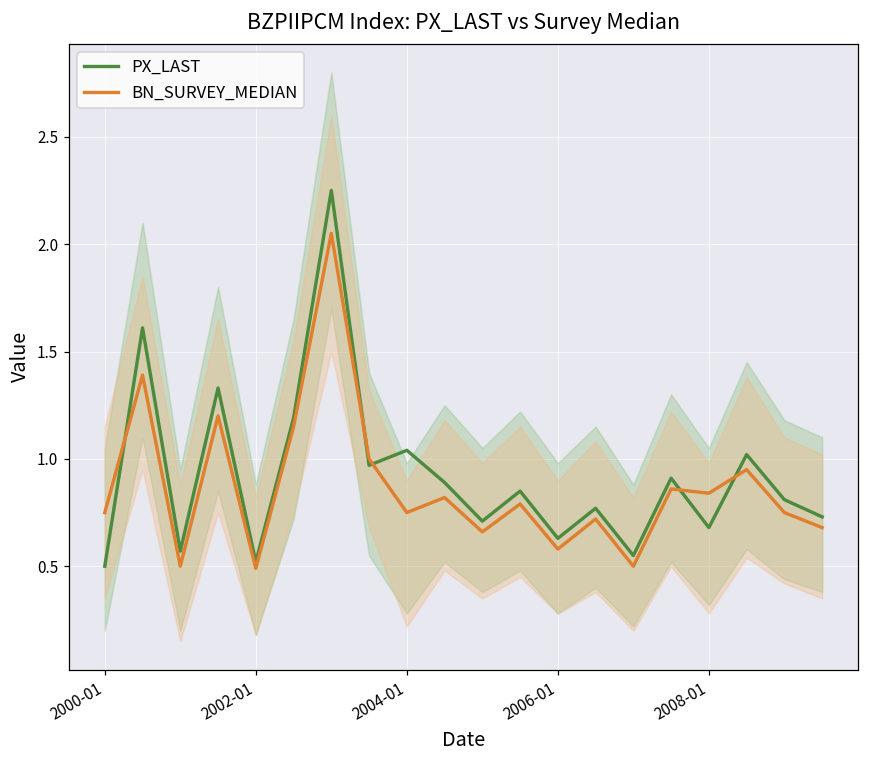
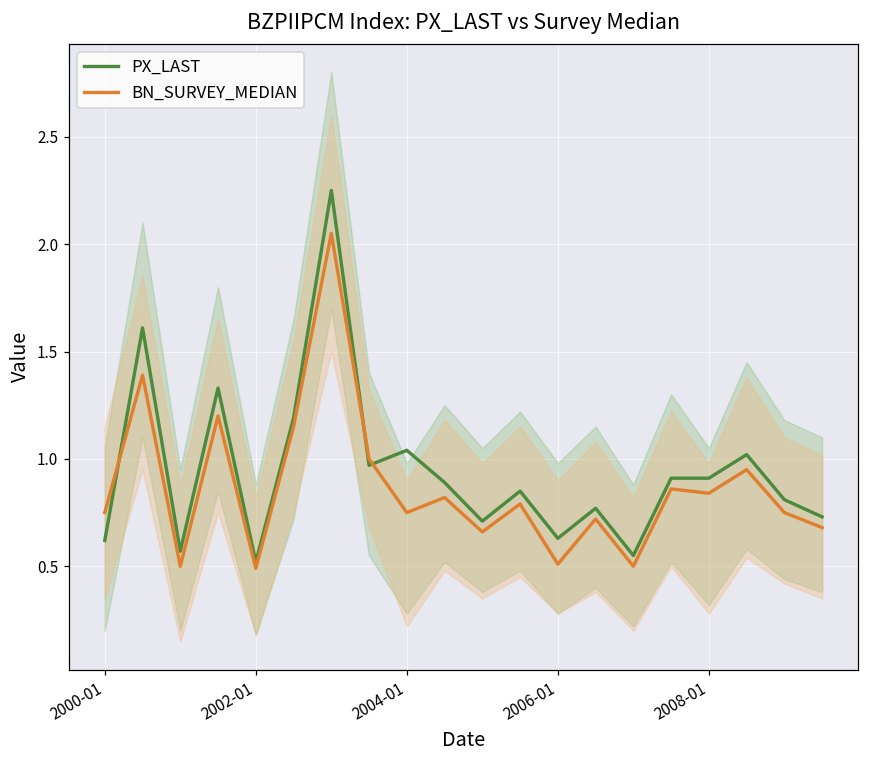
PX_LAST, 2000-01: 0.50 -> 0.62
BN_SURVEY_MEDIAN, 2006-01: 0.58 -> 0.51
PX_LAST, 2008-01: 0.68 -> 0.91
